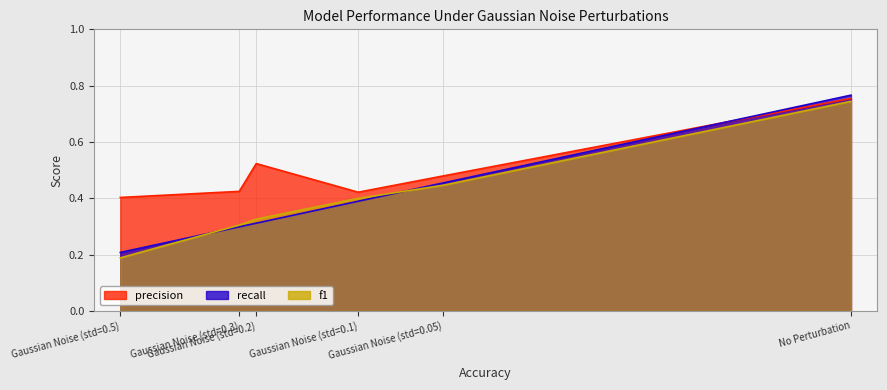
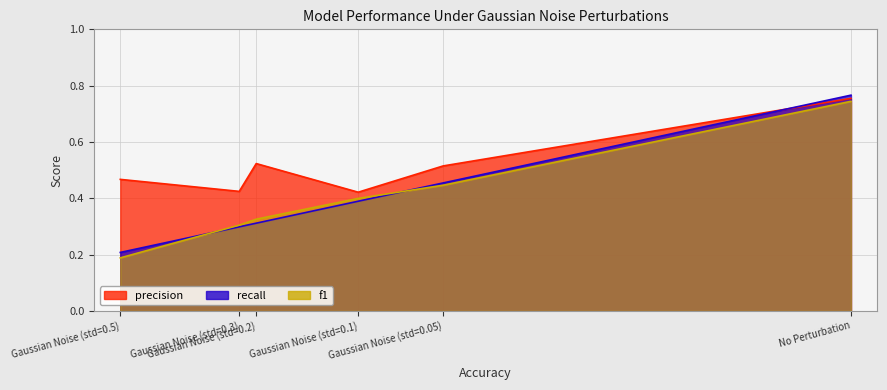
precision, Gaussian Noise (std=0.5): 0.40 -> 0.47
precision, Gaussian Noise (std=0.05): 0.48 -> 0.51
